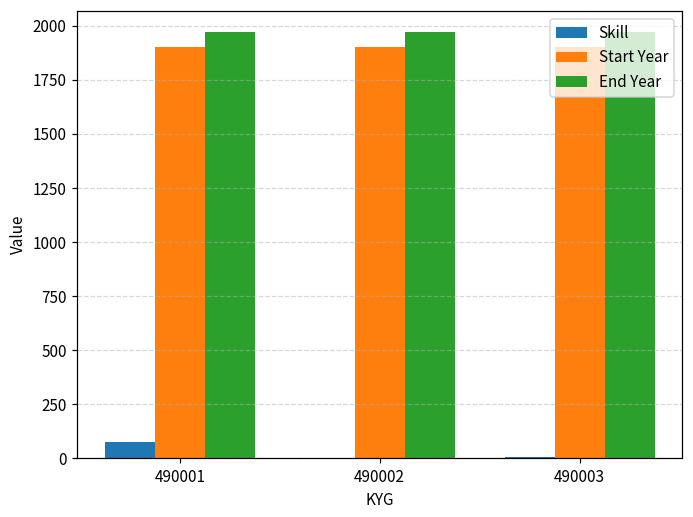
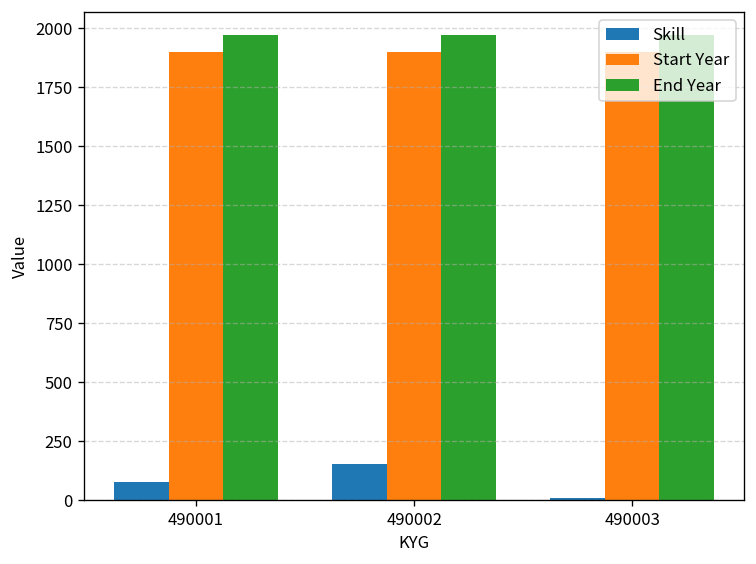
Skill, 490002: 0 -> 150
